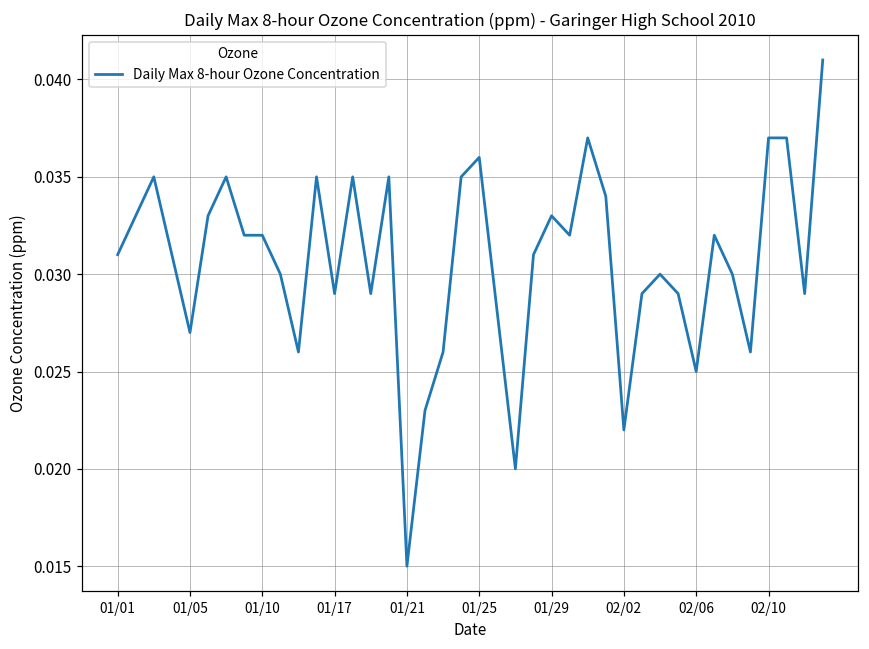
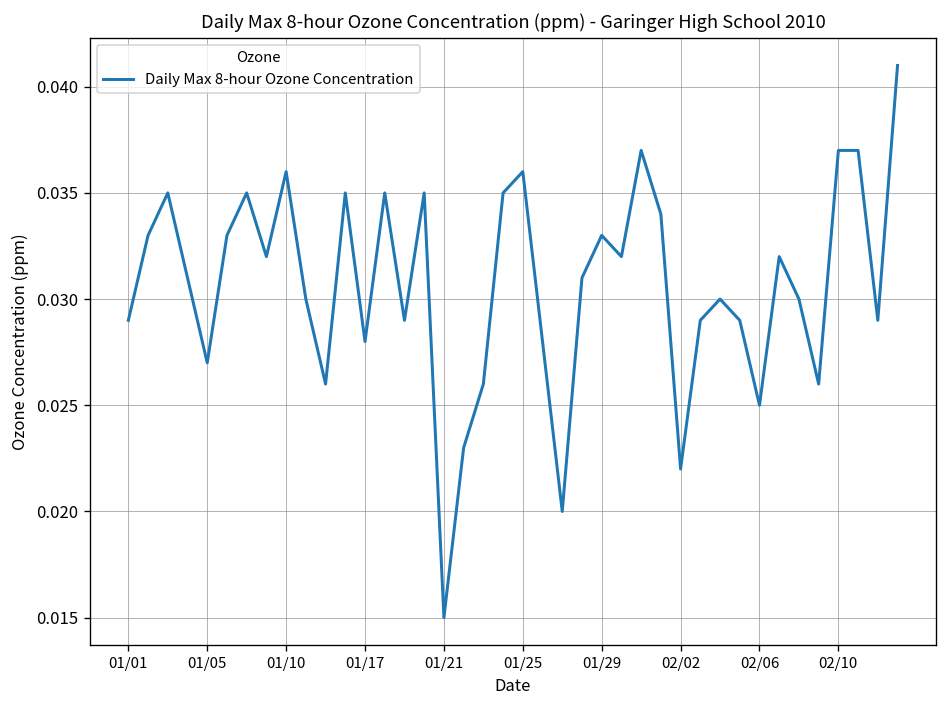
01/01: 0.031 -> 0.029
01/10: 0.032 -> 0.036
01/17: 0.029 -> 0.028
